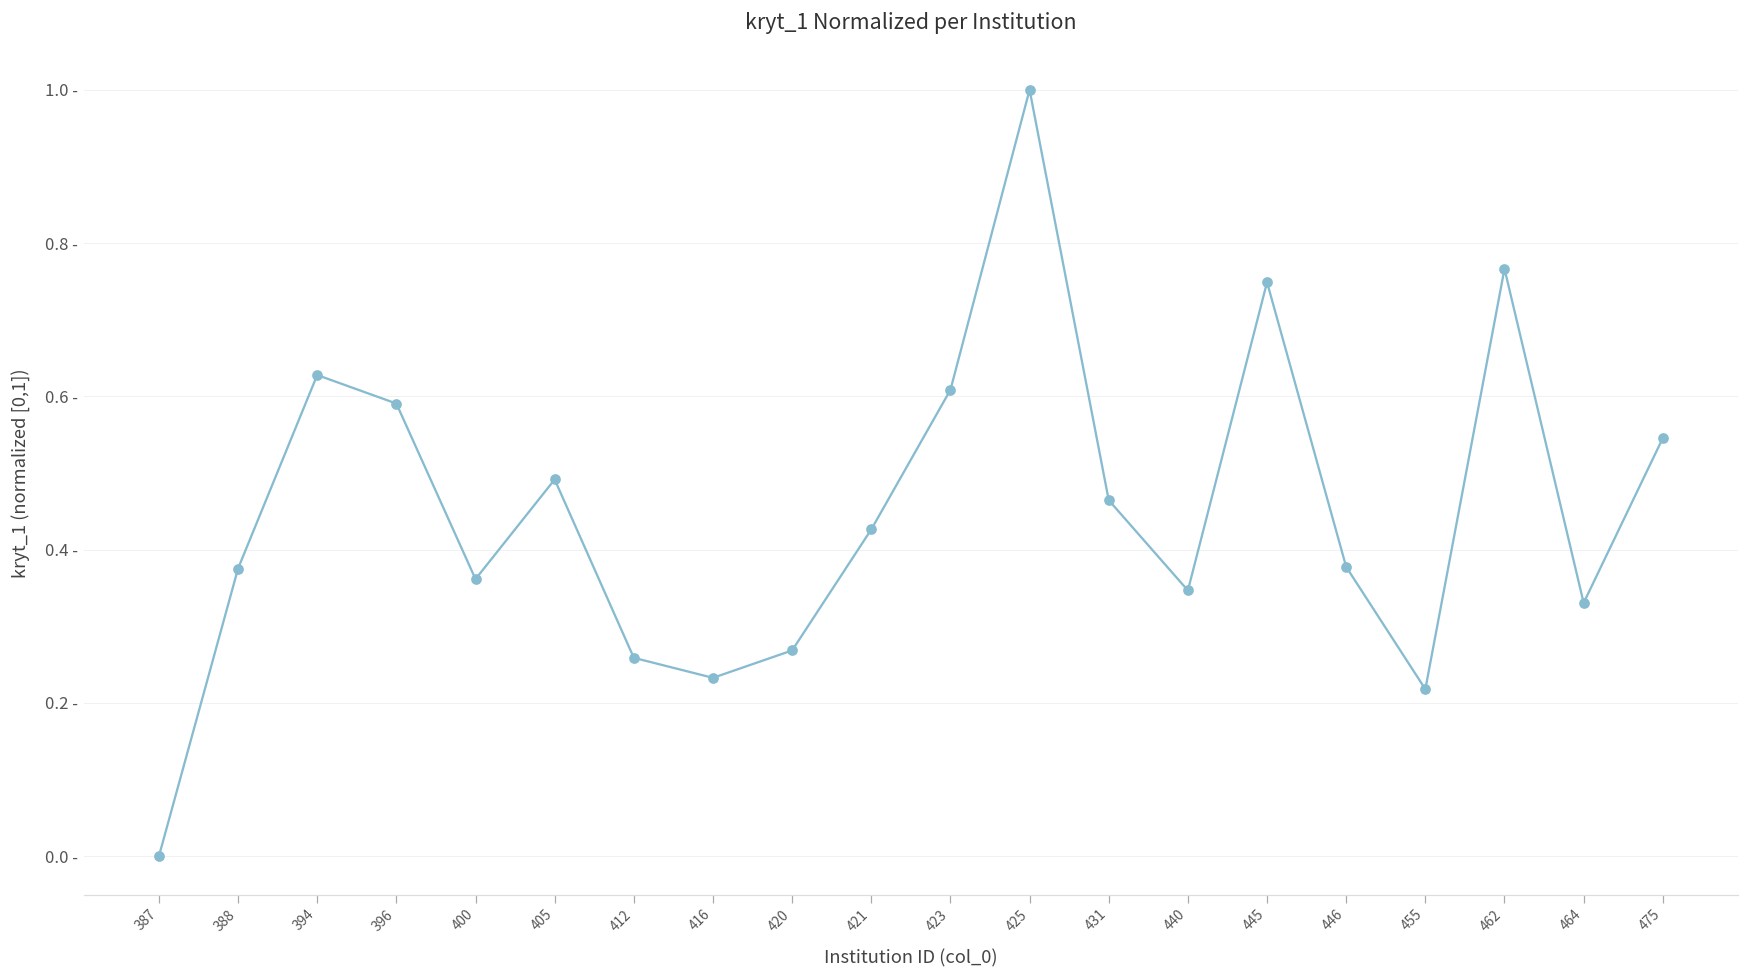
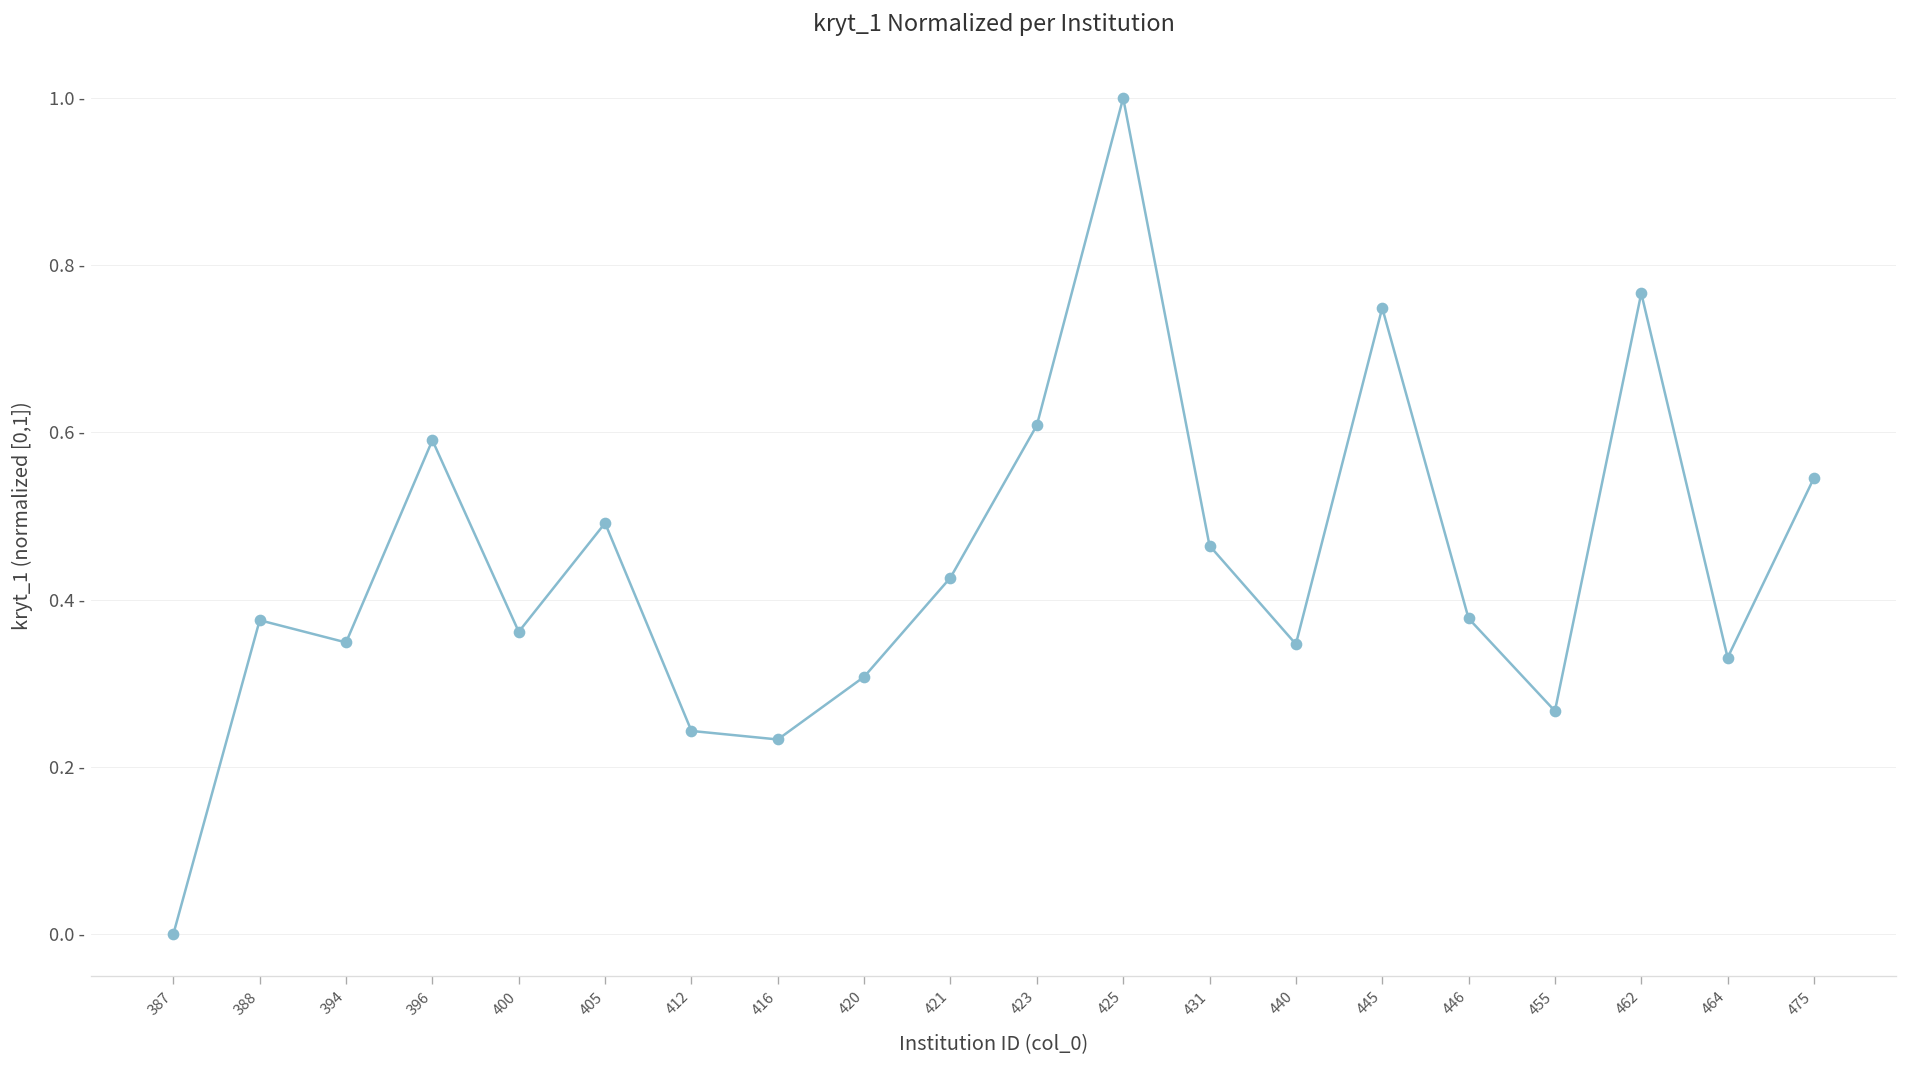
394: 0.63 - -> 0.35 -
412: 0.26 - -> 0.24 -
420: 0.27 - -> 0.31 -
455: 0.22 - -> 0.27 -
